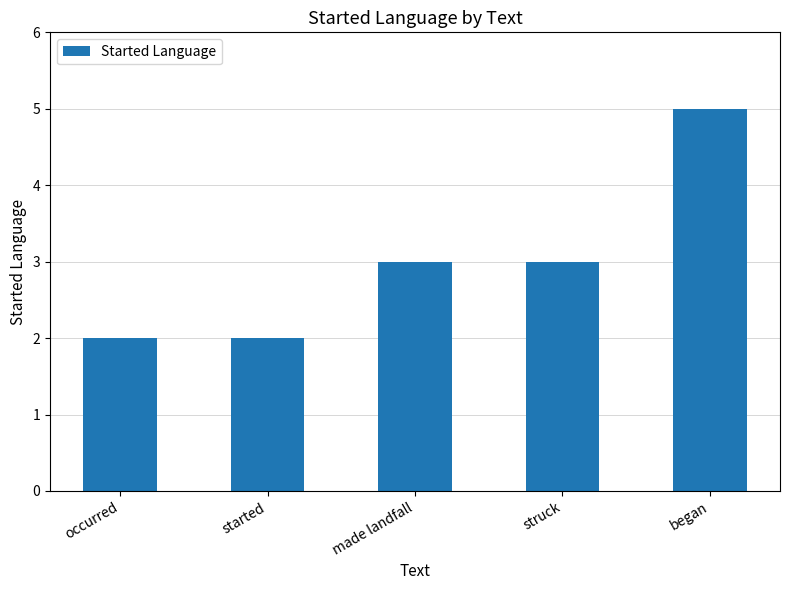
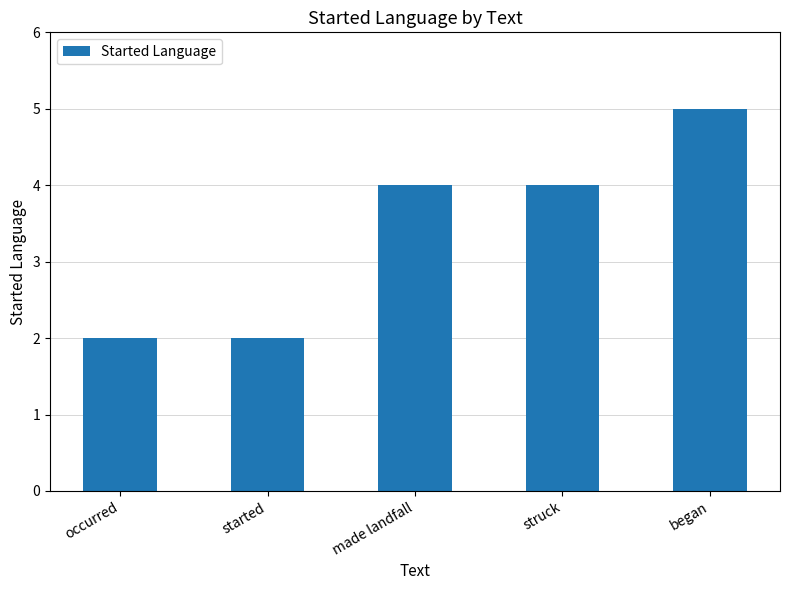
made landfall: 3 -> 4
struck: 3 -> 4
